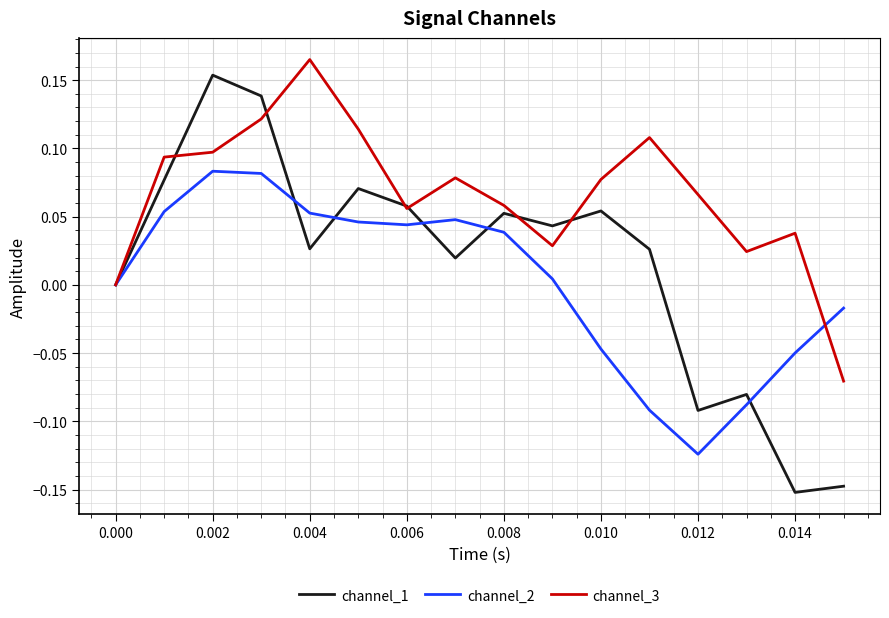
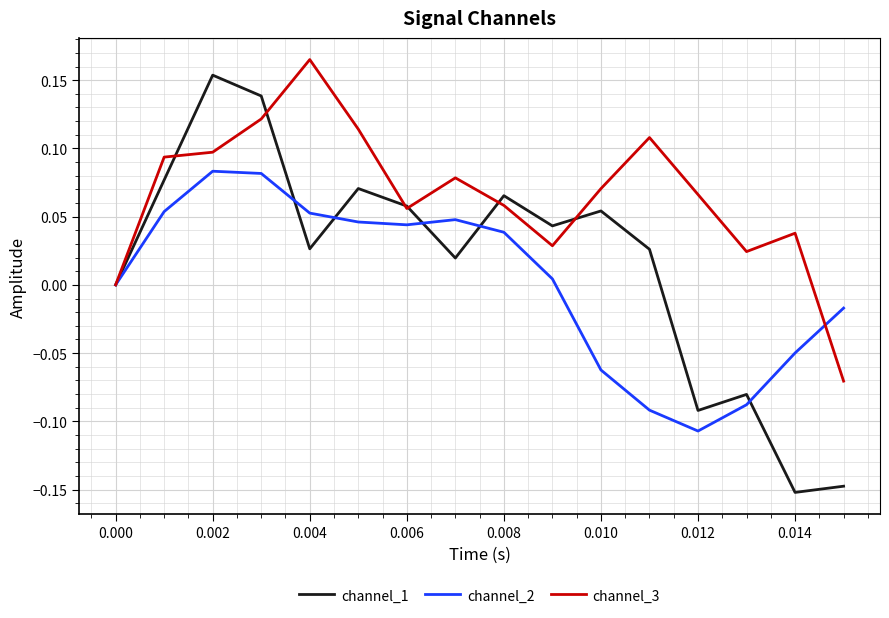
channel_1, 0.008: 0.052 -> 0.065
channel_2, 0.010: -0.047 -> -0.062
channel_3, 0.010: 0.077 -> 0.071
channel_2, 0.012: -0.124 -> -0.107
